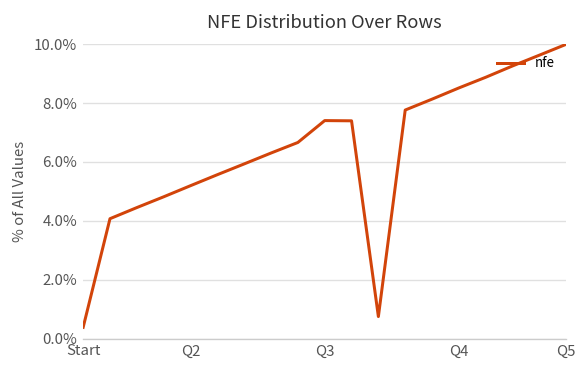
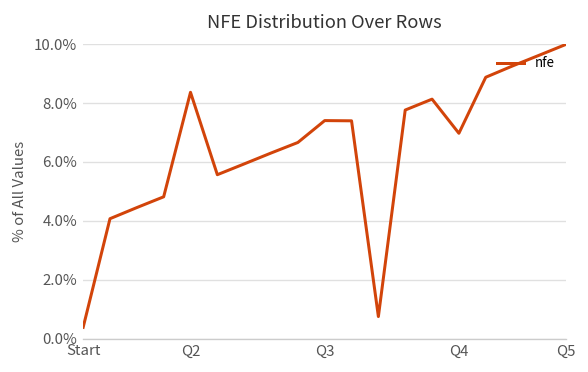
Q2: 5.2% -> 8.4%
Q4: 8.5% -> 7.0%
